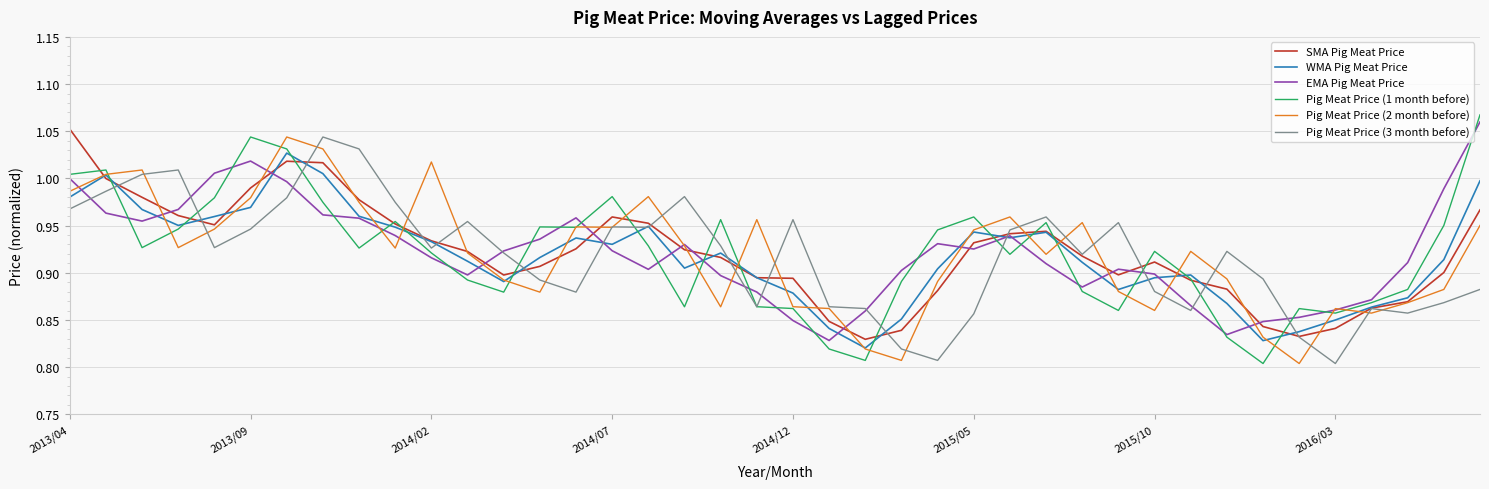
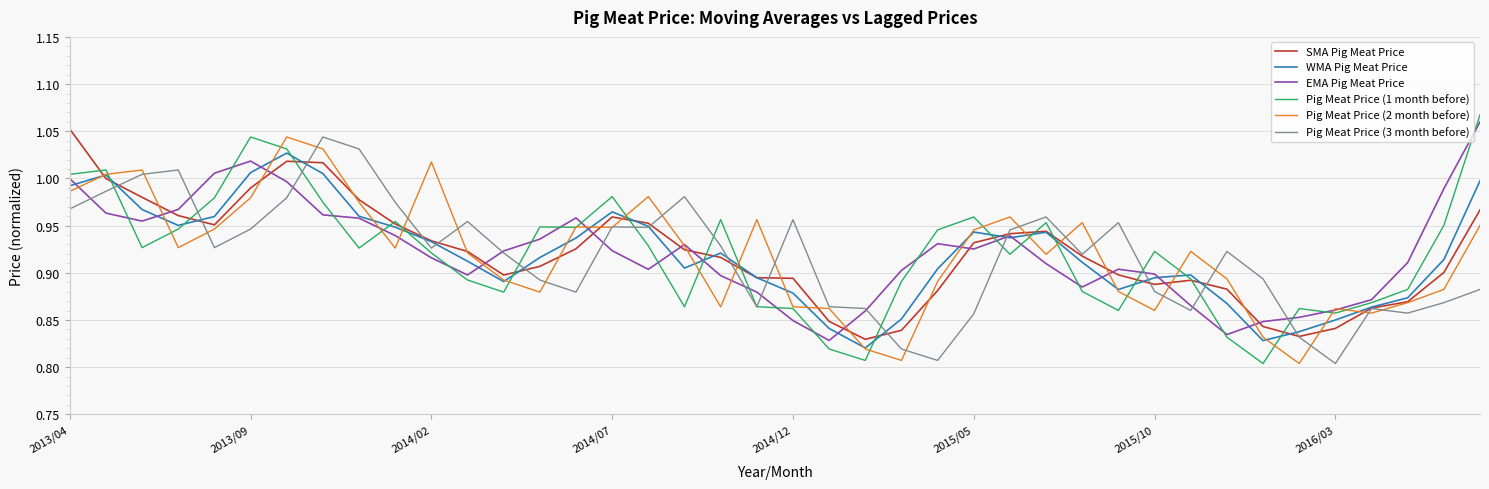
WMA Pig Meat Price, 2013/04: 0.98 -> 0.99
WMA Pig Meat Price, 2013/09: 0.97 -> 1.01
WMA Pig Meat Price, 2014/07: 0.93 -> 0.96
SMA Pig Meat Price, 2015/10: 0.91 -> 0.89
